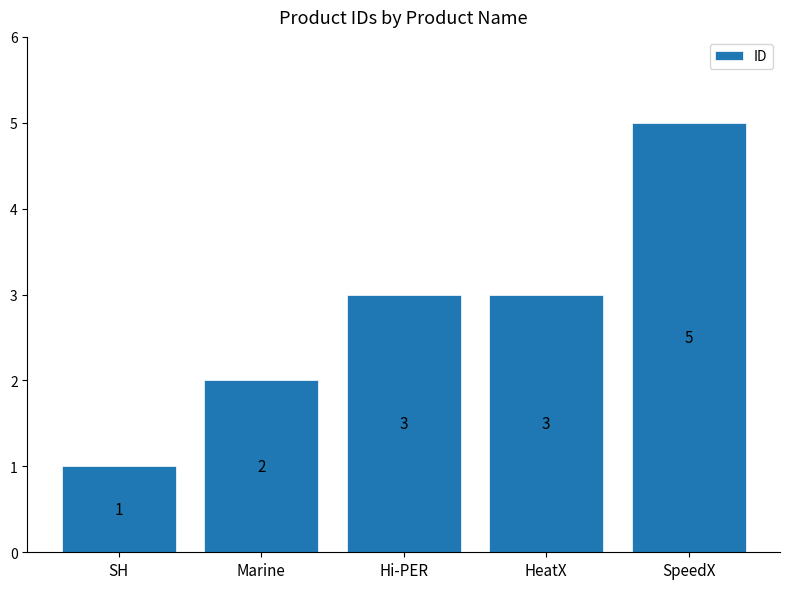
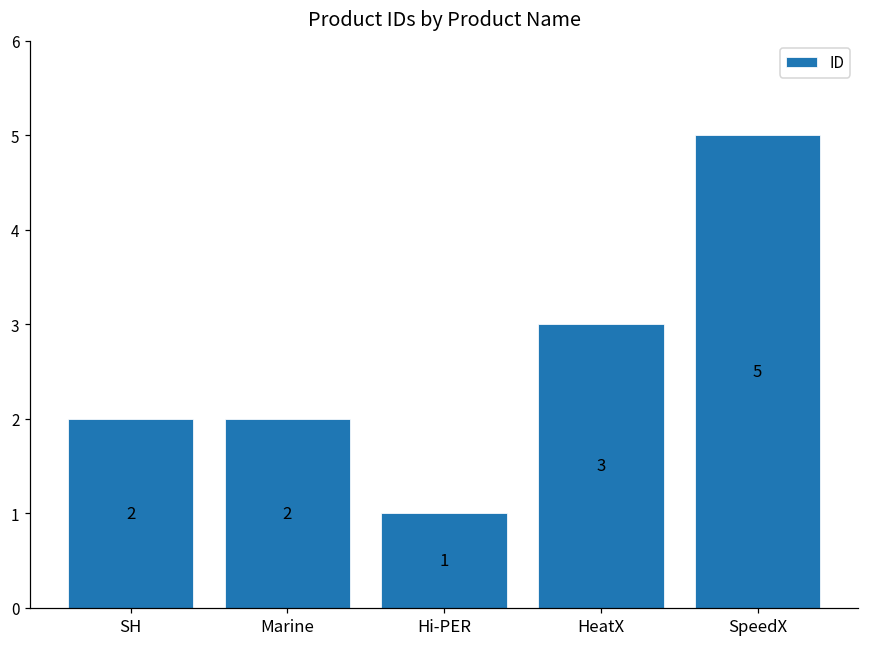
SH: 1 -> 2
Hi-PER: 3 -> 1
